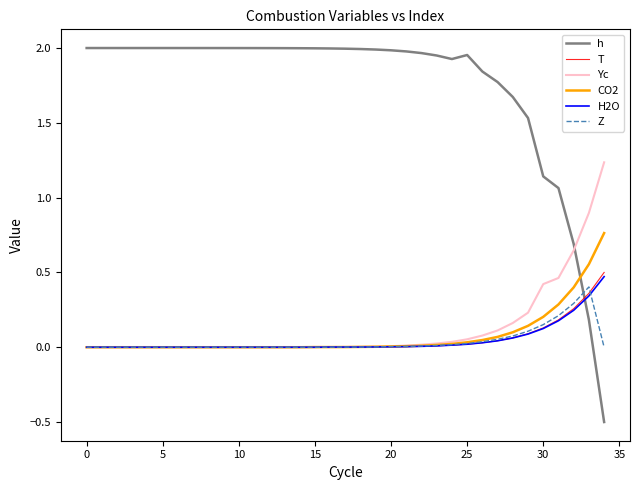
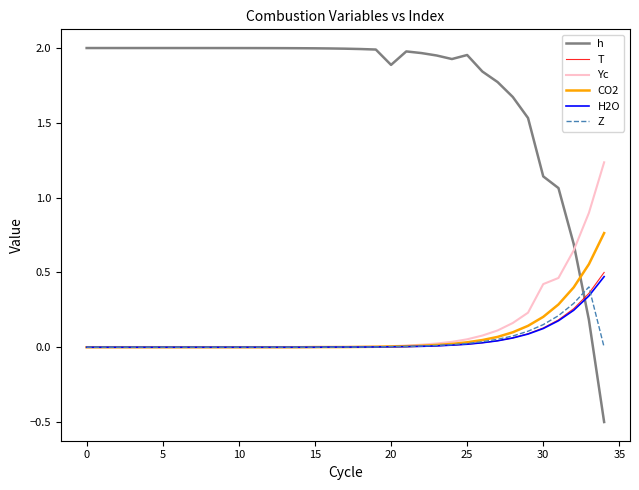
h, 20: 1.98 -> 1.89
